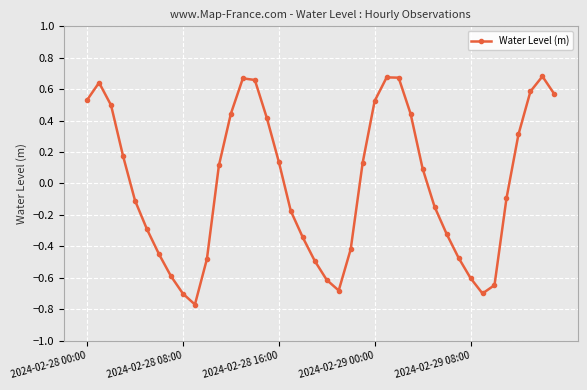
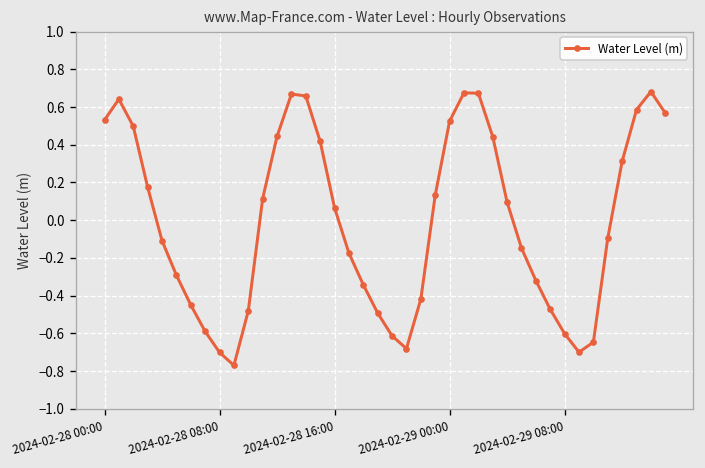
2024-02-28 16:00: 0.14 -> 0.07
